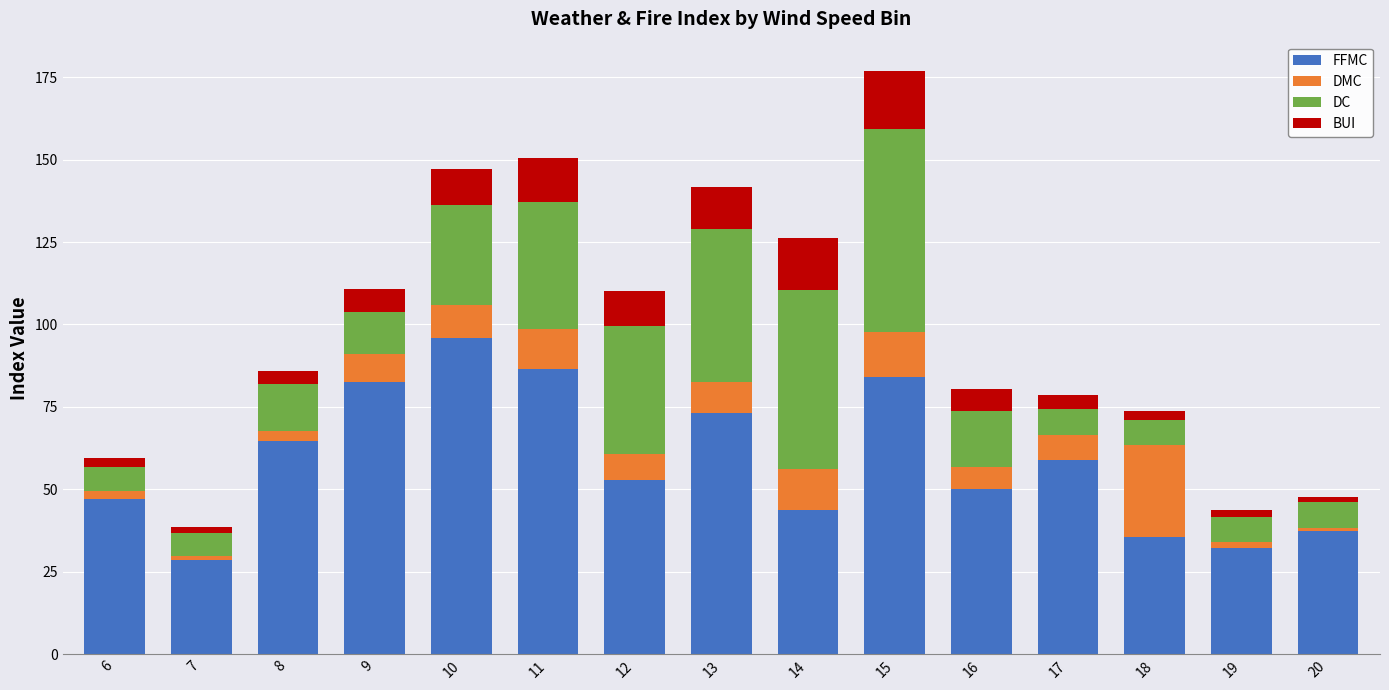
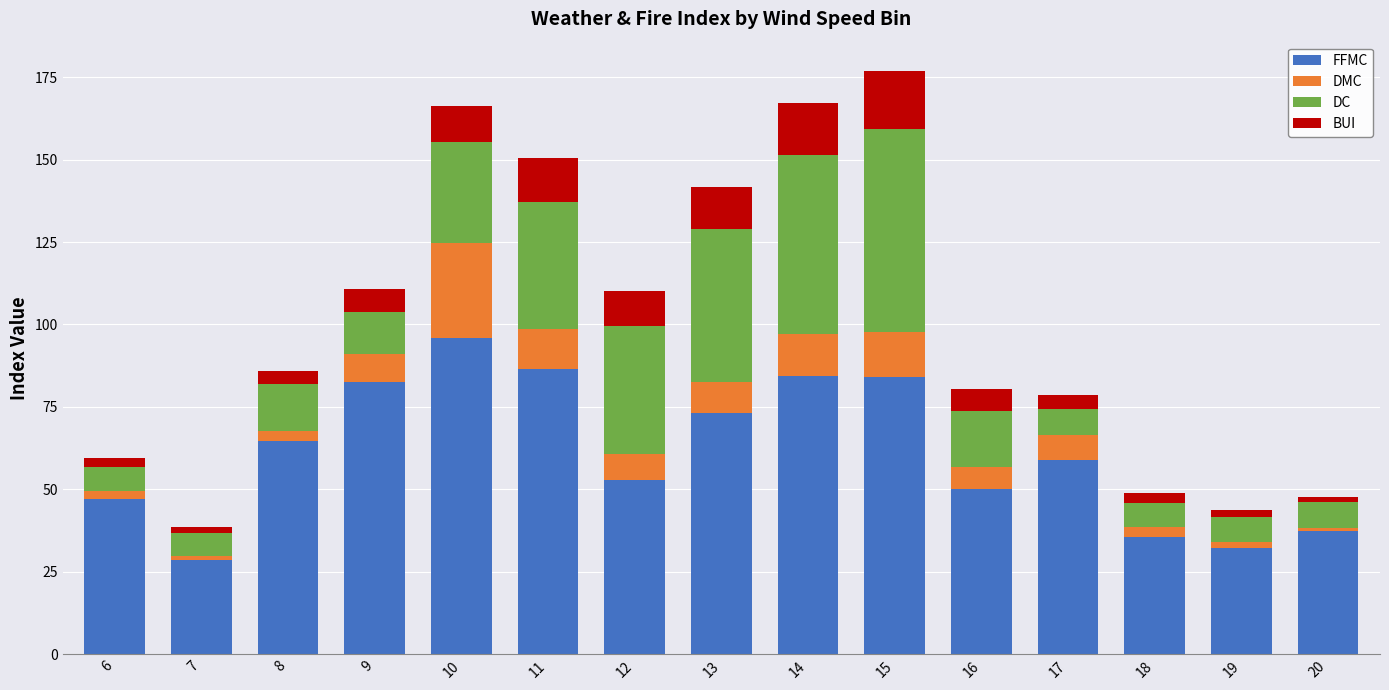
DMC, 10: 10 -> 29
FFMC, 14: 44 -> 85
DMC, 18: 28 -> 3
